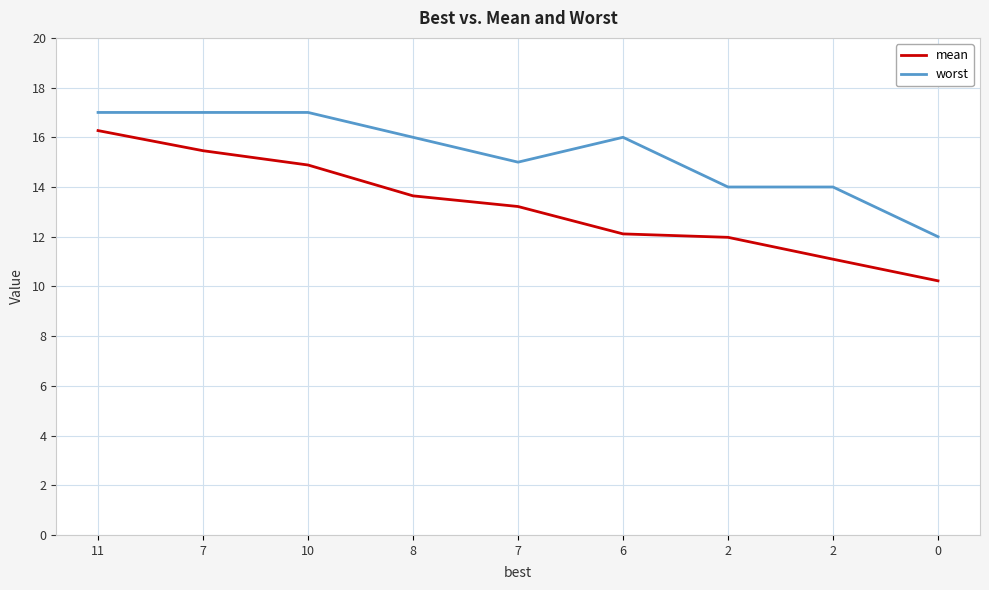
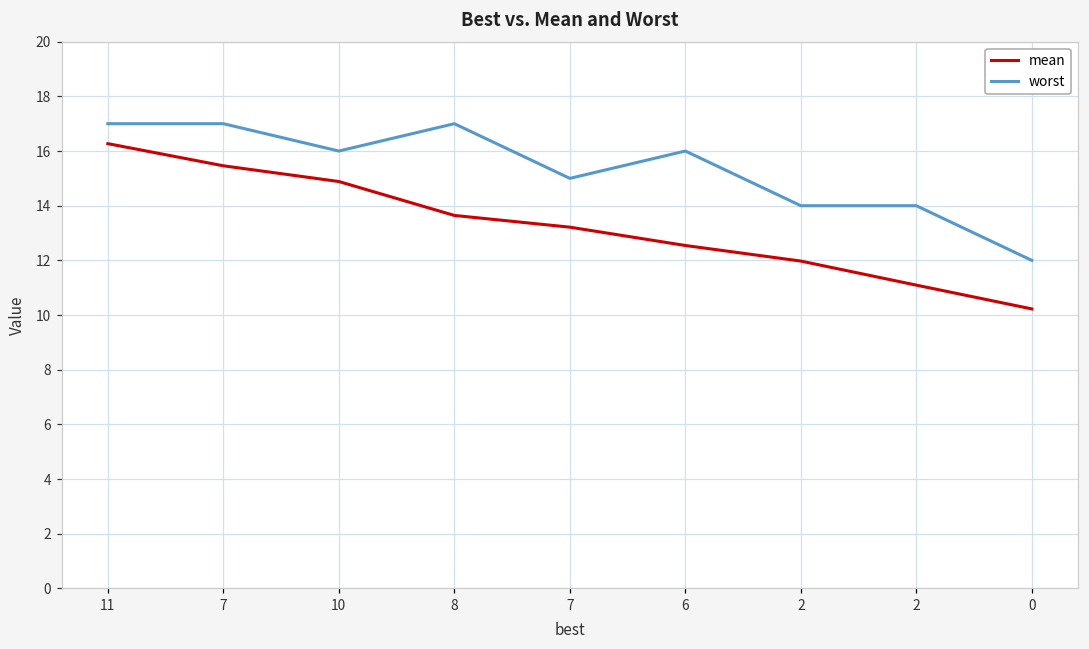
worst, 10: 17 -> 16
worst, 8: 16 -> 17
mean, 6: 12.1 -> 12.5
